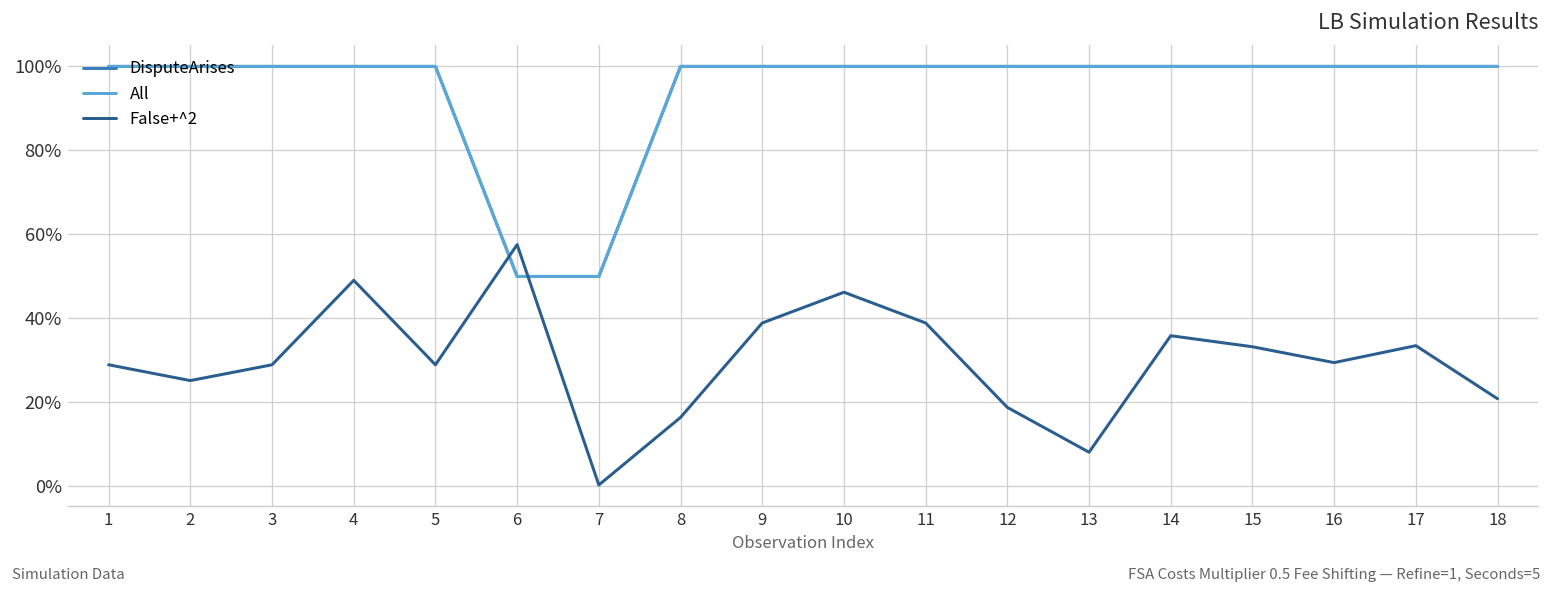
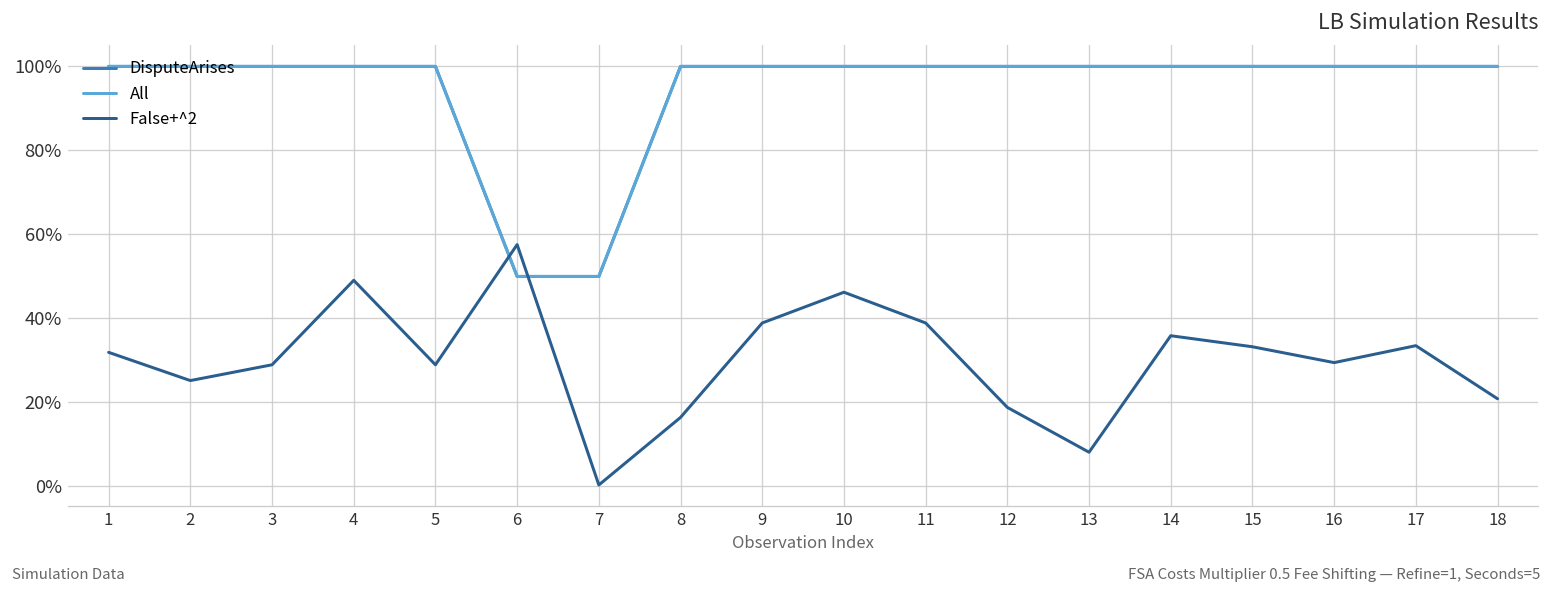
False+^2, 1: 29% -> 32%
